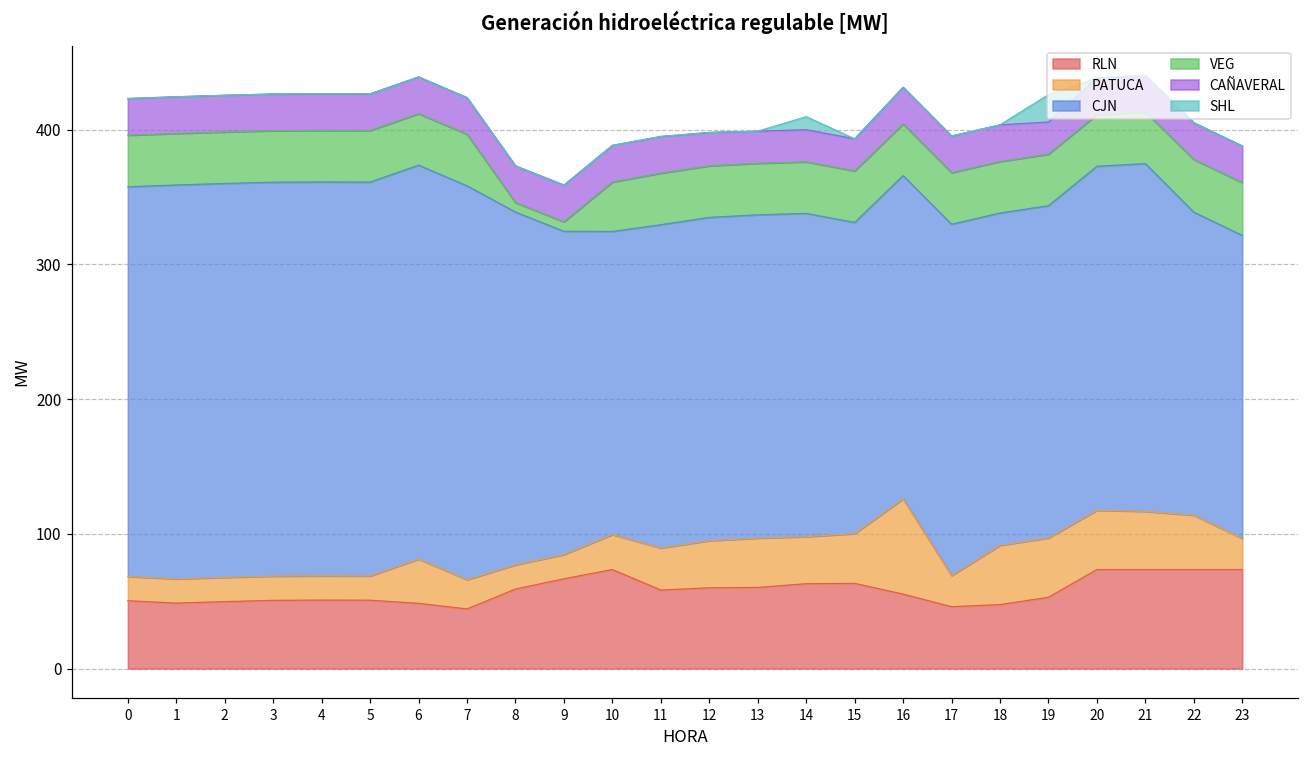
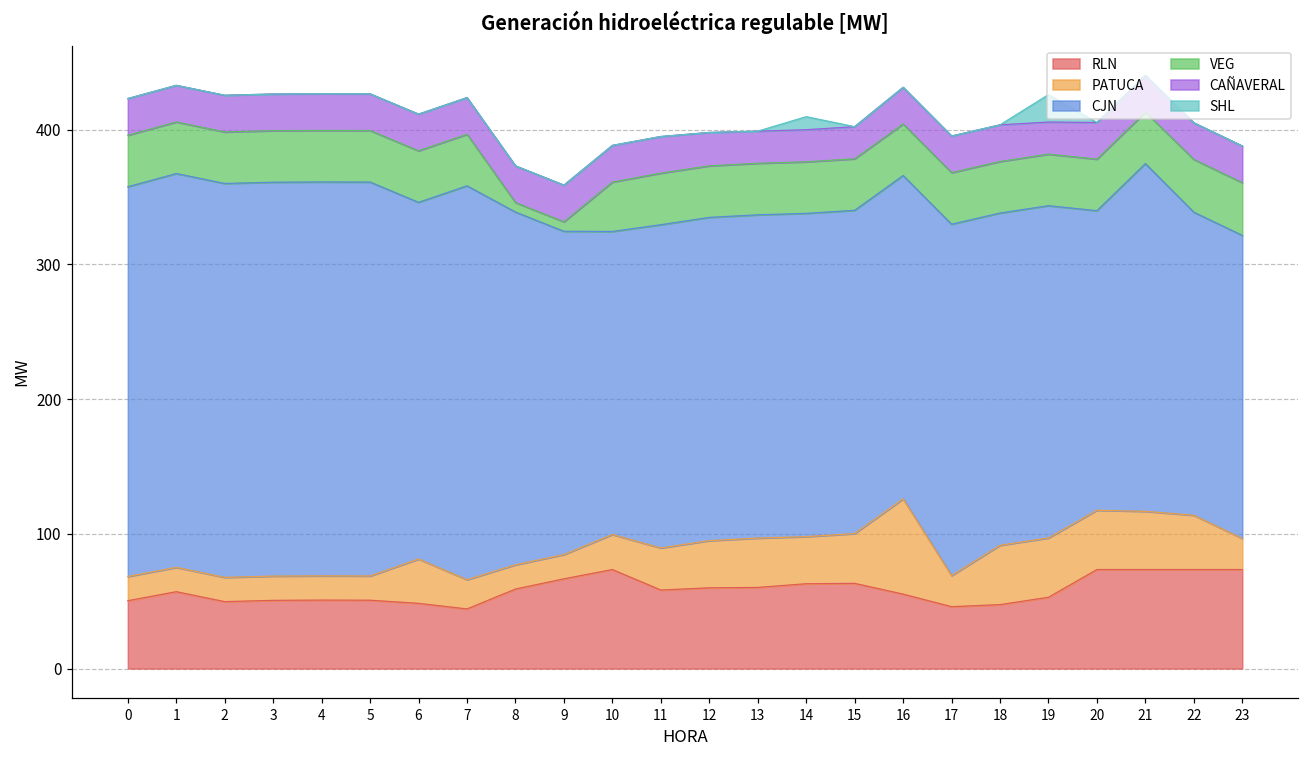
RLN, 1: 49 -> 57
CJN, 6: 292 -> 265
CJN, 15: 231 -> 240
CJN, 20: 255 -> 222
